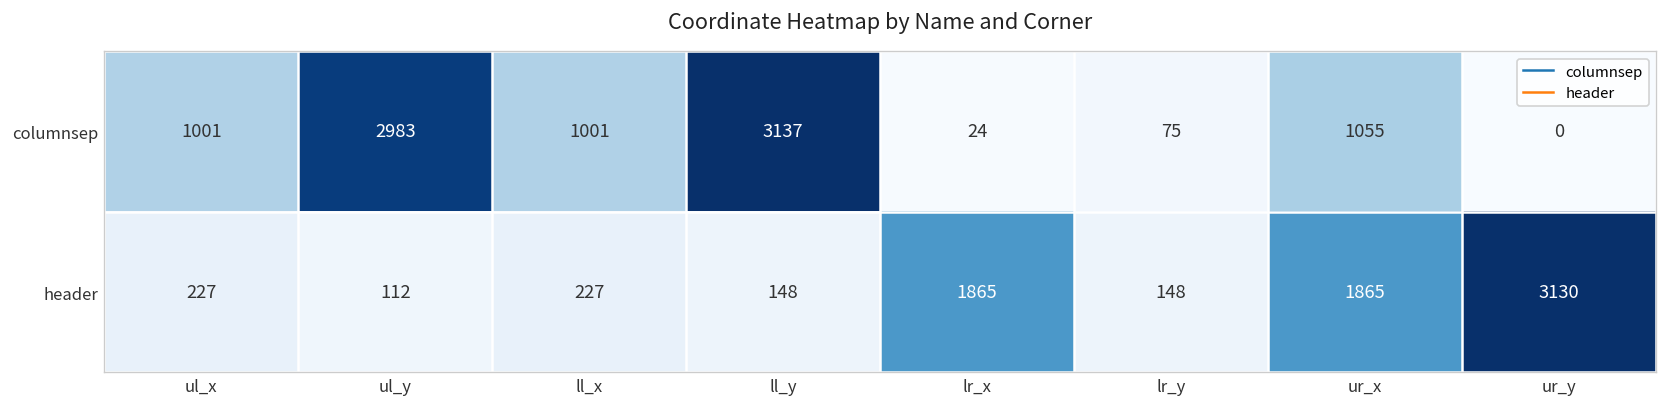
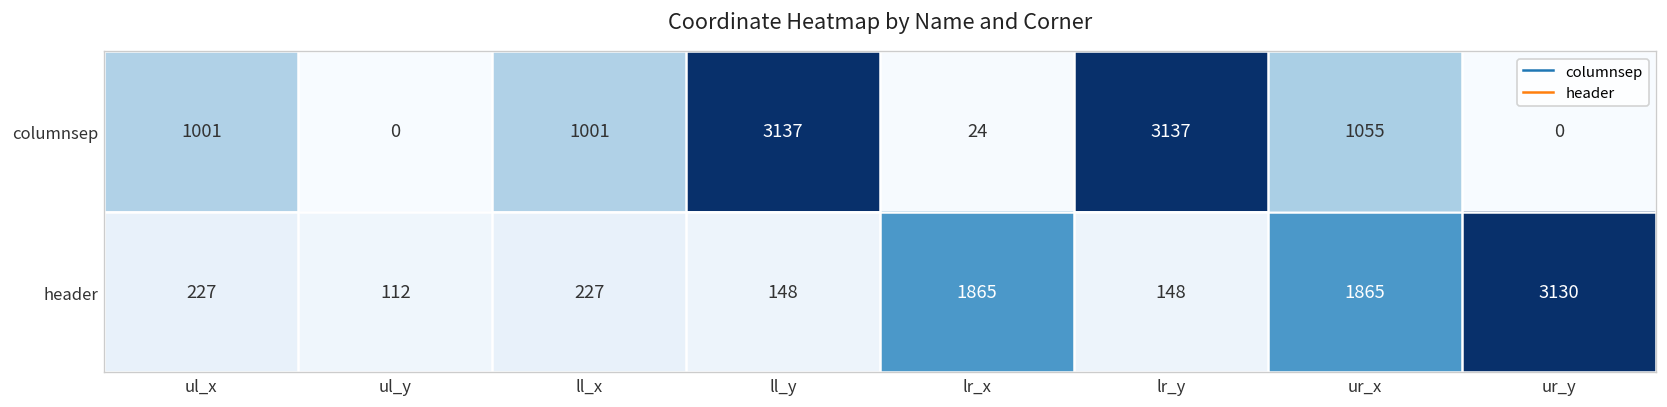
columnsep, ul_y: 2983 -> 0
columnsep, lr_y: 75 -> 3137
